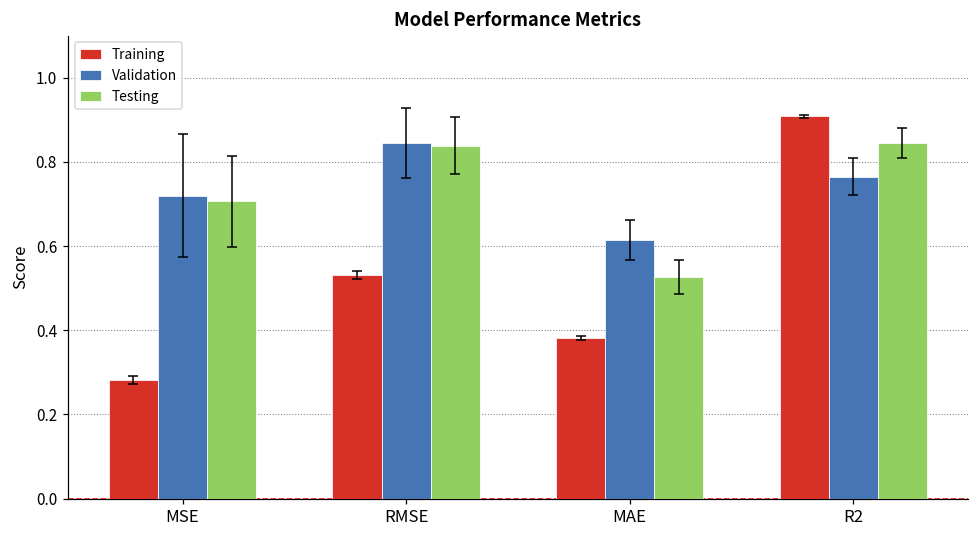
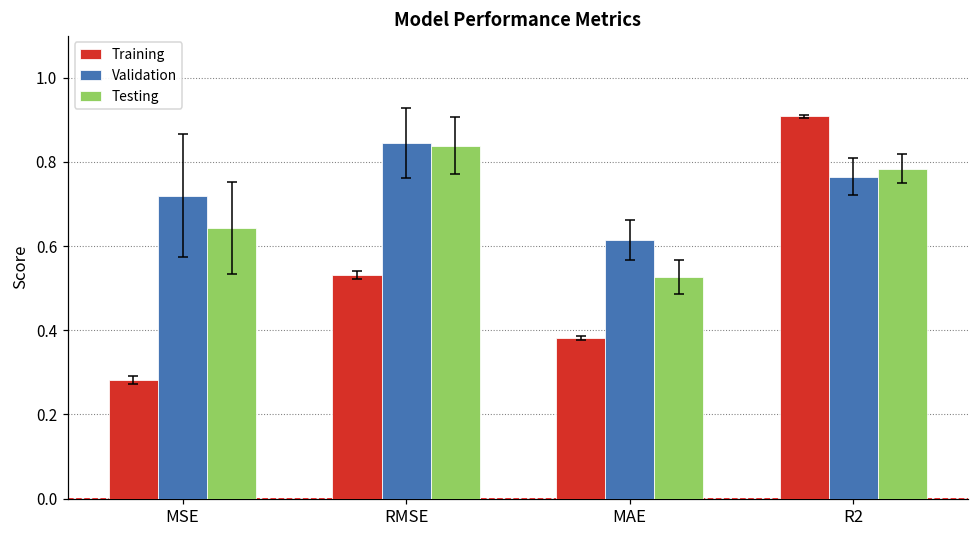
Testing, MSE: 0.71 -> 0.64
Testing, R2: 0.85 -> 0.78
